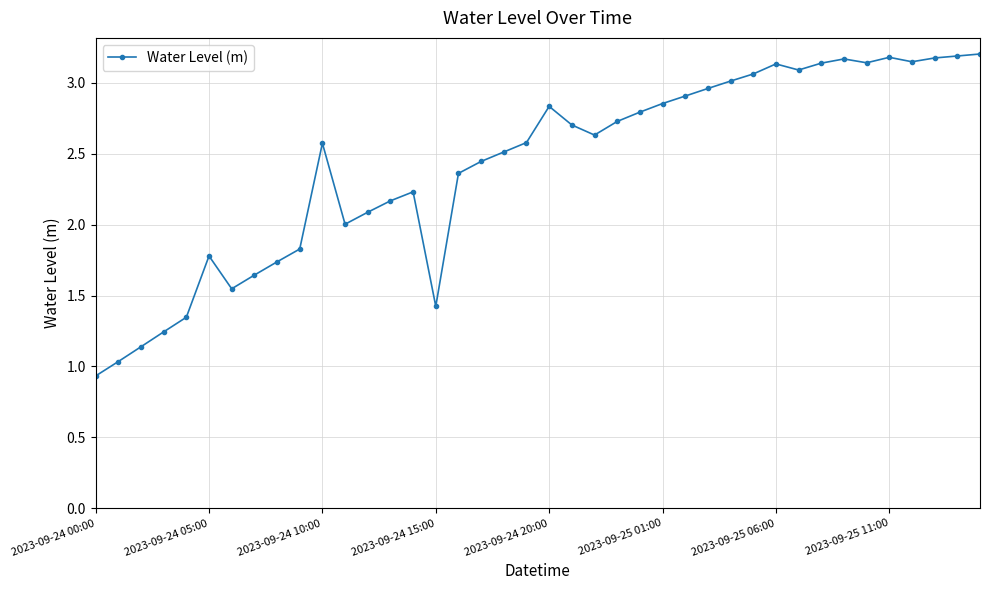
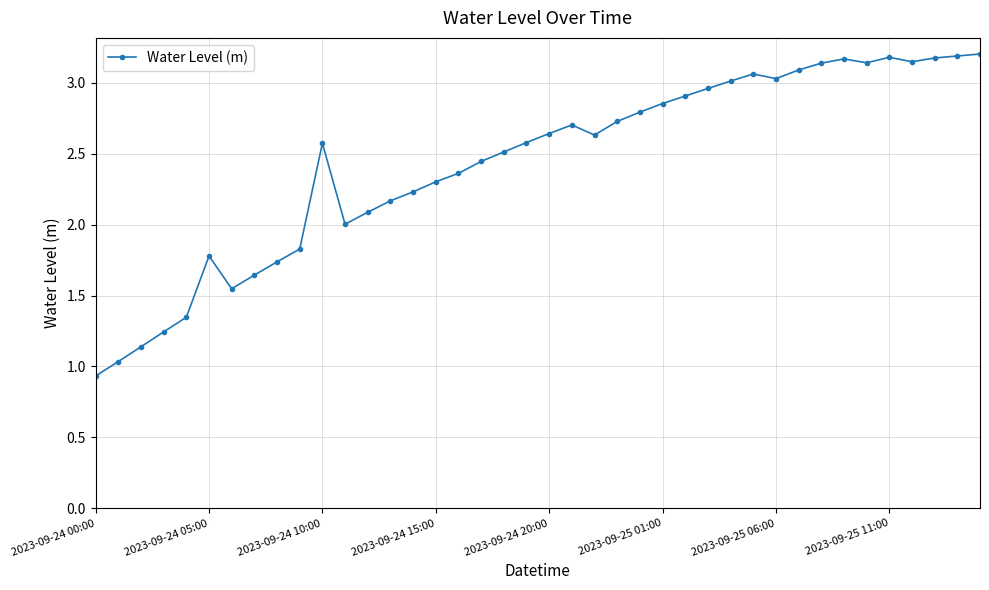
2023-09-24 15:00: 1.42 -> 2.30
2023-09-24 20:00: 2.83 -> 2.64
2023-09-25 06:00: 3.13 -> 3.03
